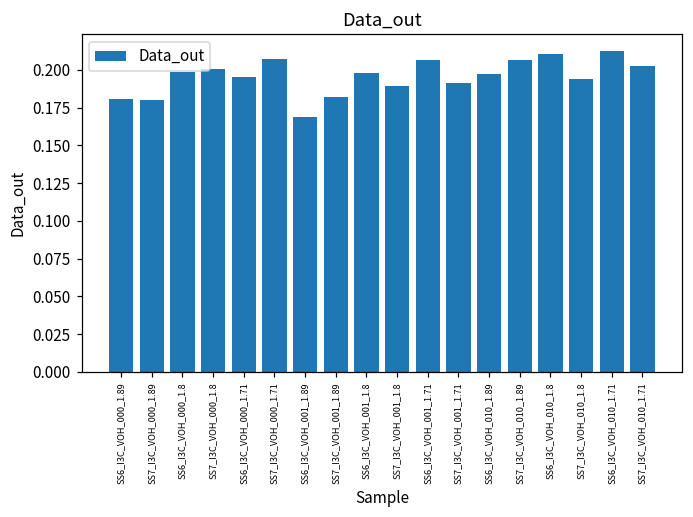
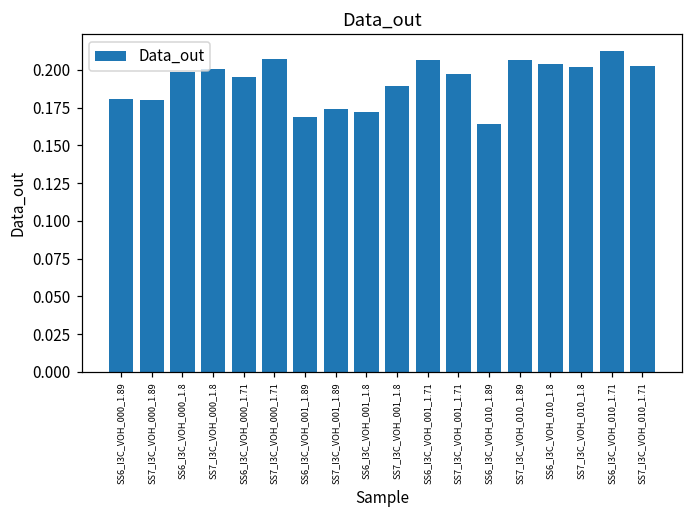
SS7_I3C_VOH_001_1.89: 0.182 -> 0.174
SS6_I3C_VOH_001_1.8: 0.198 -> 0.172
SS7_I3C_VOH_001_1.71: 0.191 -> 0.198
SS6_I3C_VOH_010_1.89: 0.197 -> 0.164
SS6_I3C_VOH_010_1.8: 0.211 -> 0.204
SS7_I3C_VOH_010_1.8: 0.194 -> 0.202
